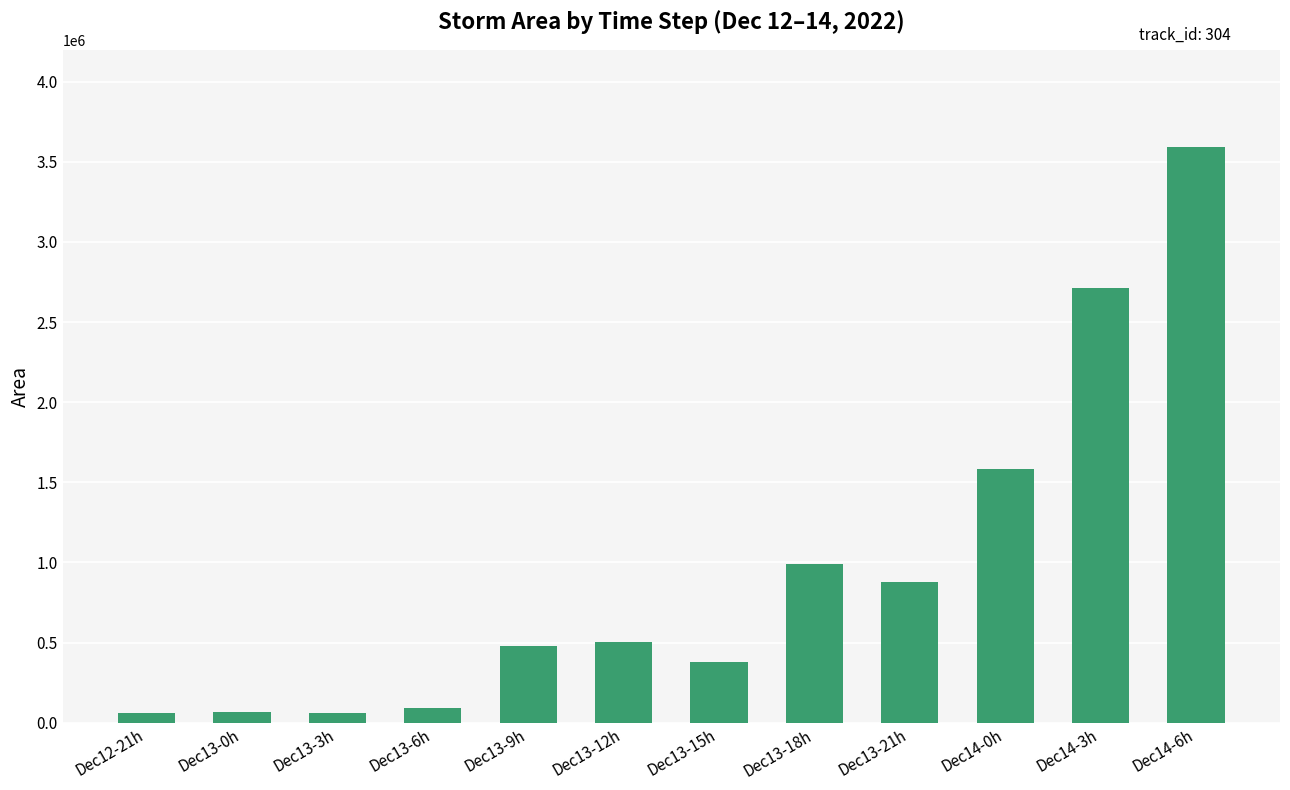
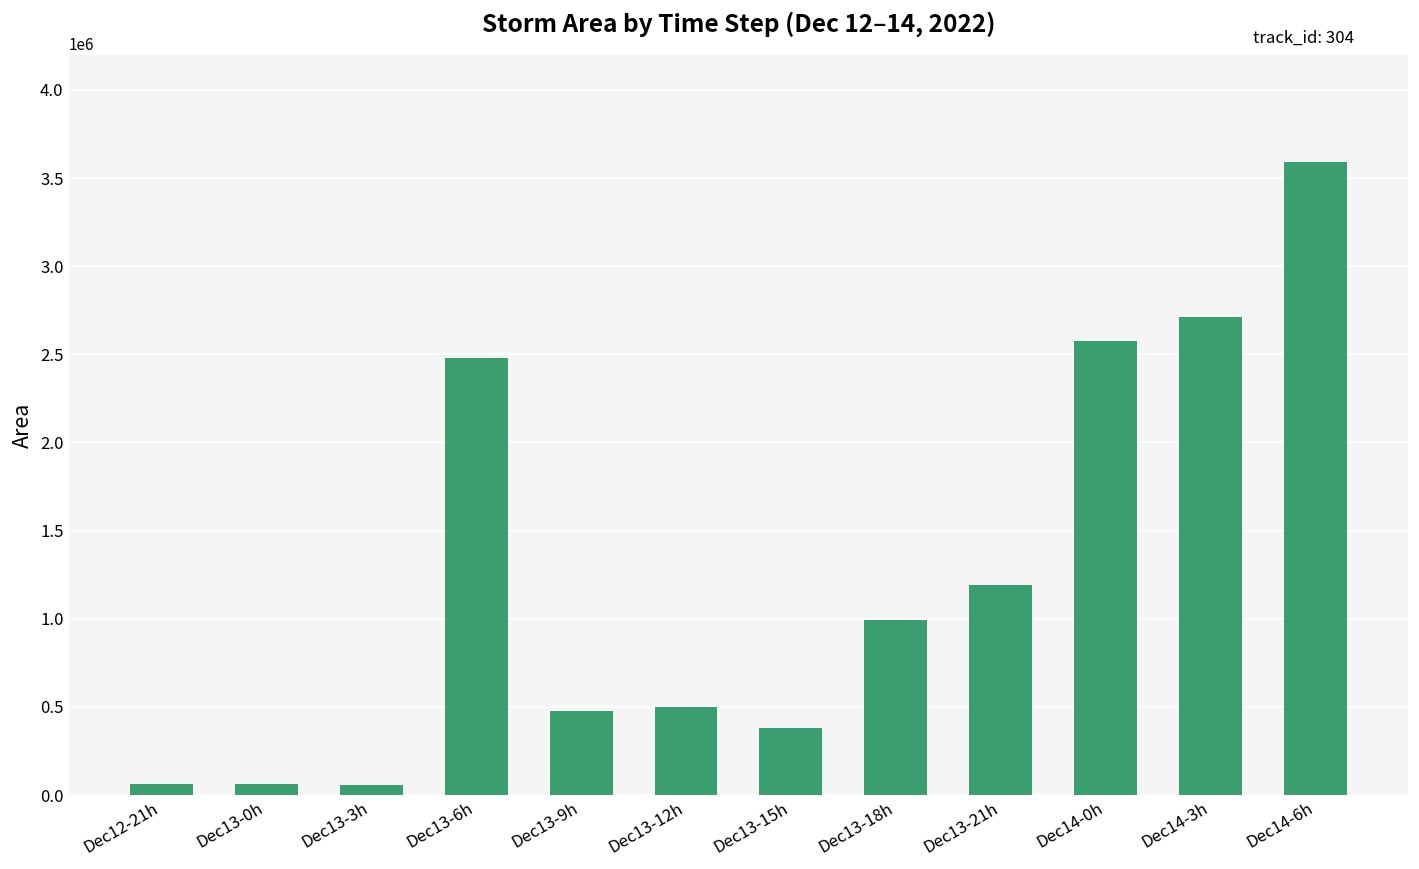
Dec13-6h: 90000 -> 2480000
Dec13-21h: 880000 -> 1190000
Dec14-0h: 1580000 -> 2570000
